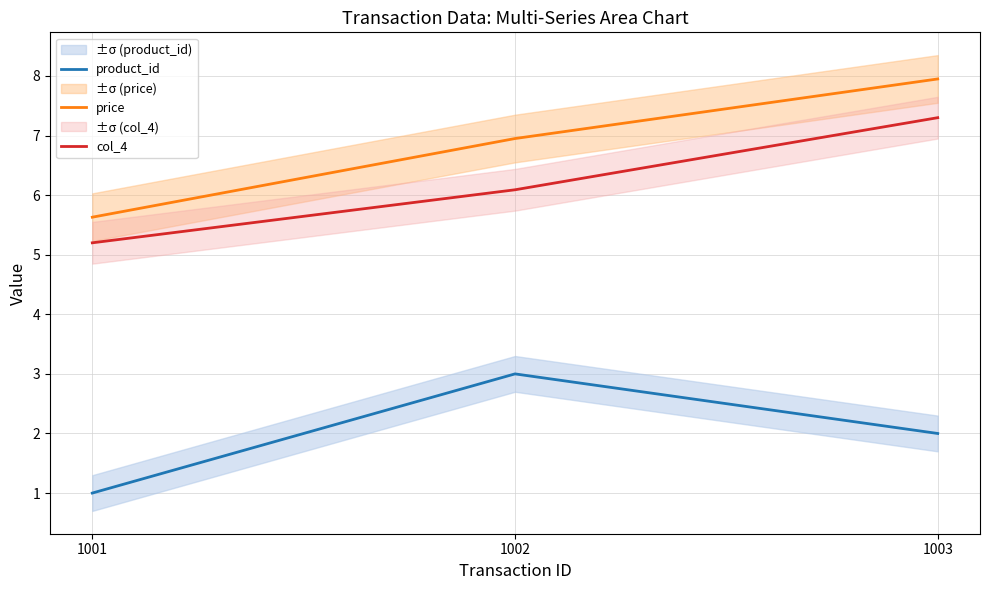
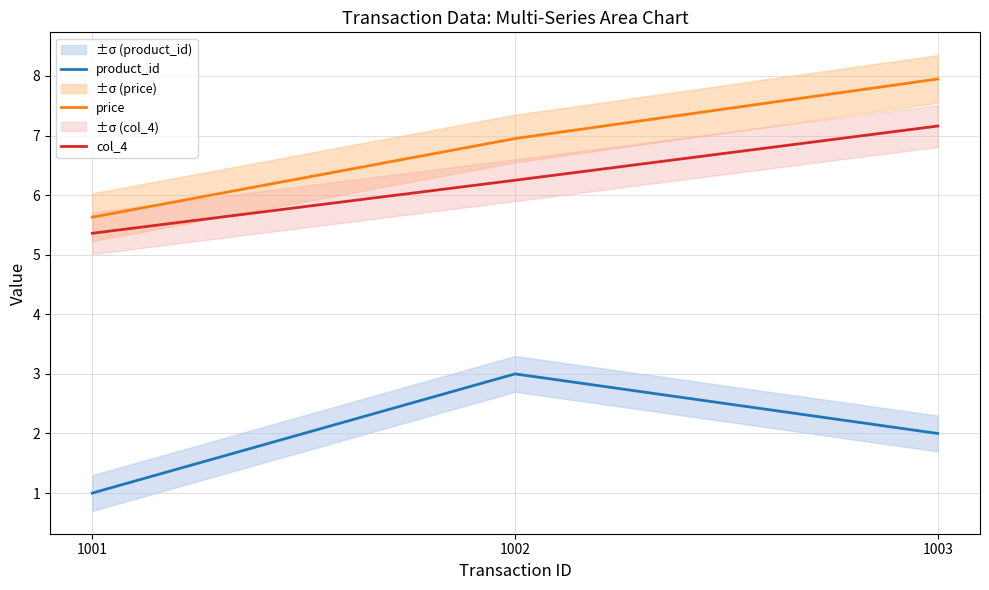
col_4, 1001: 5.2 -> 5.4
col_4, 1002: 6.1 -> 6.3
col_4, 1003: 7.3 -> 7.2
